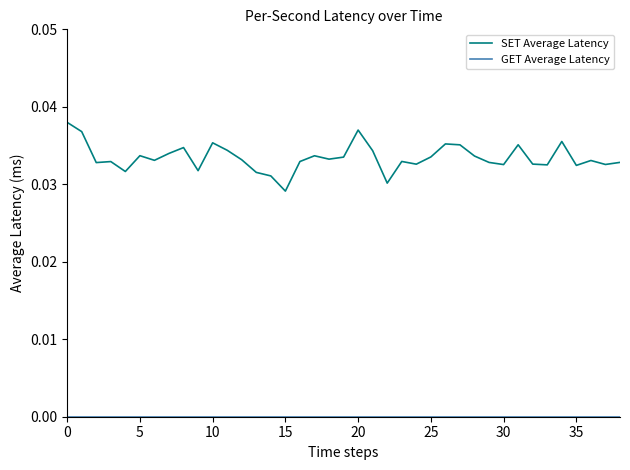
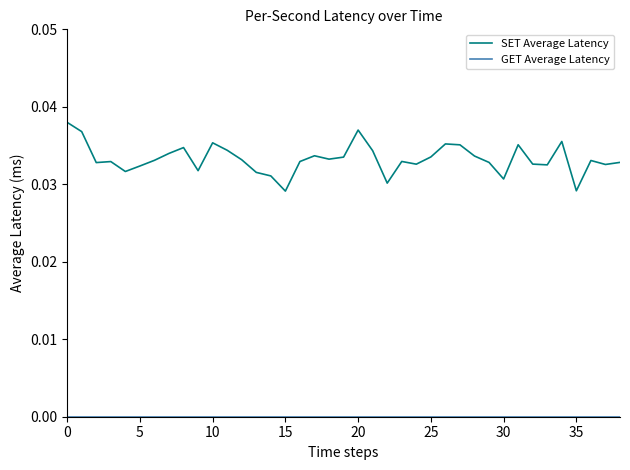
SET Average Latency, 5: 0.034 -> 0.032
SET Average Latency, 30: 0.033 -> 0.031
SET Average Latency, 35: 0.032 -> 0.029
